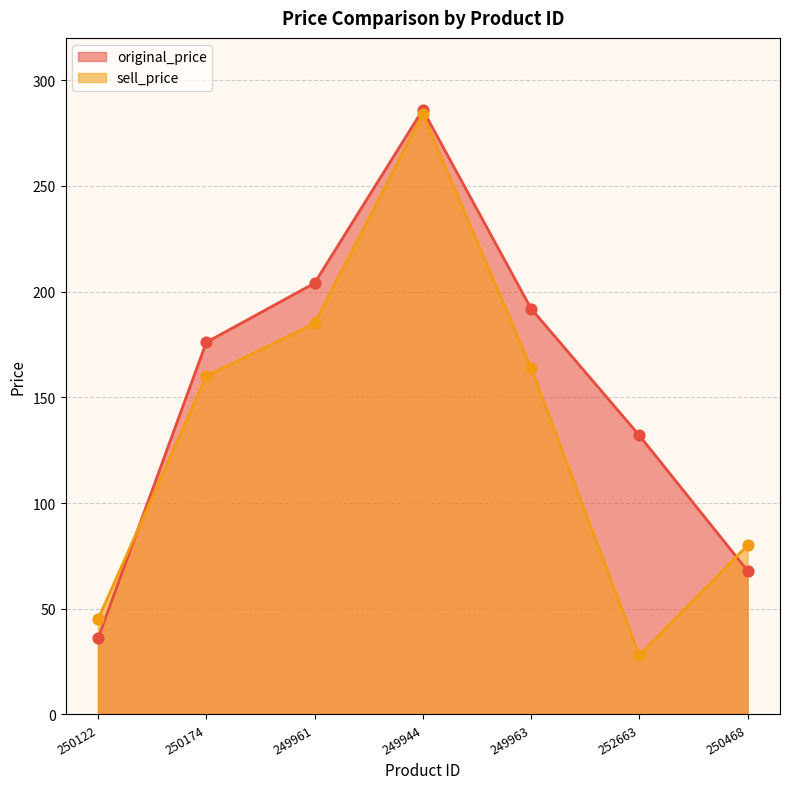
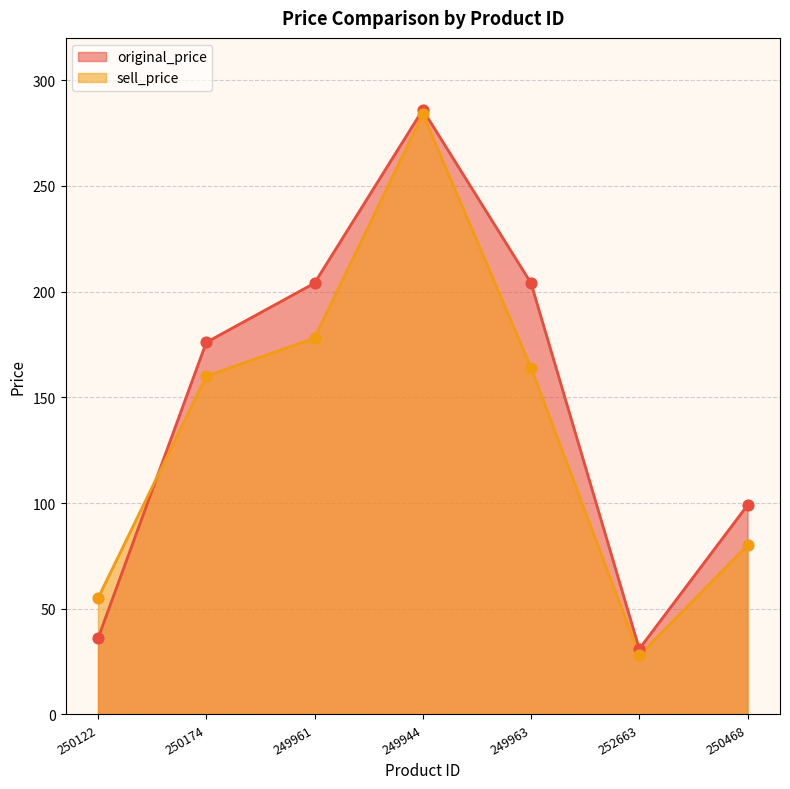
sell_price, 250122: 45 -> 55
sell_price, 249961: 185 -> 178
original_price, 249963: 192 -> 204
original_price, 252663: 132 -> 31
original_price, 250468: 68 -> 99
